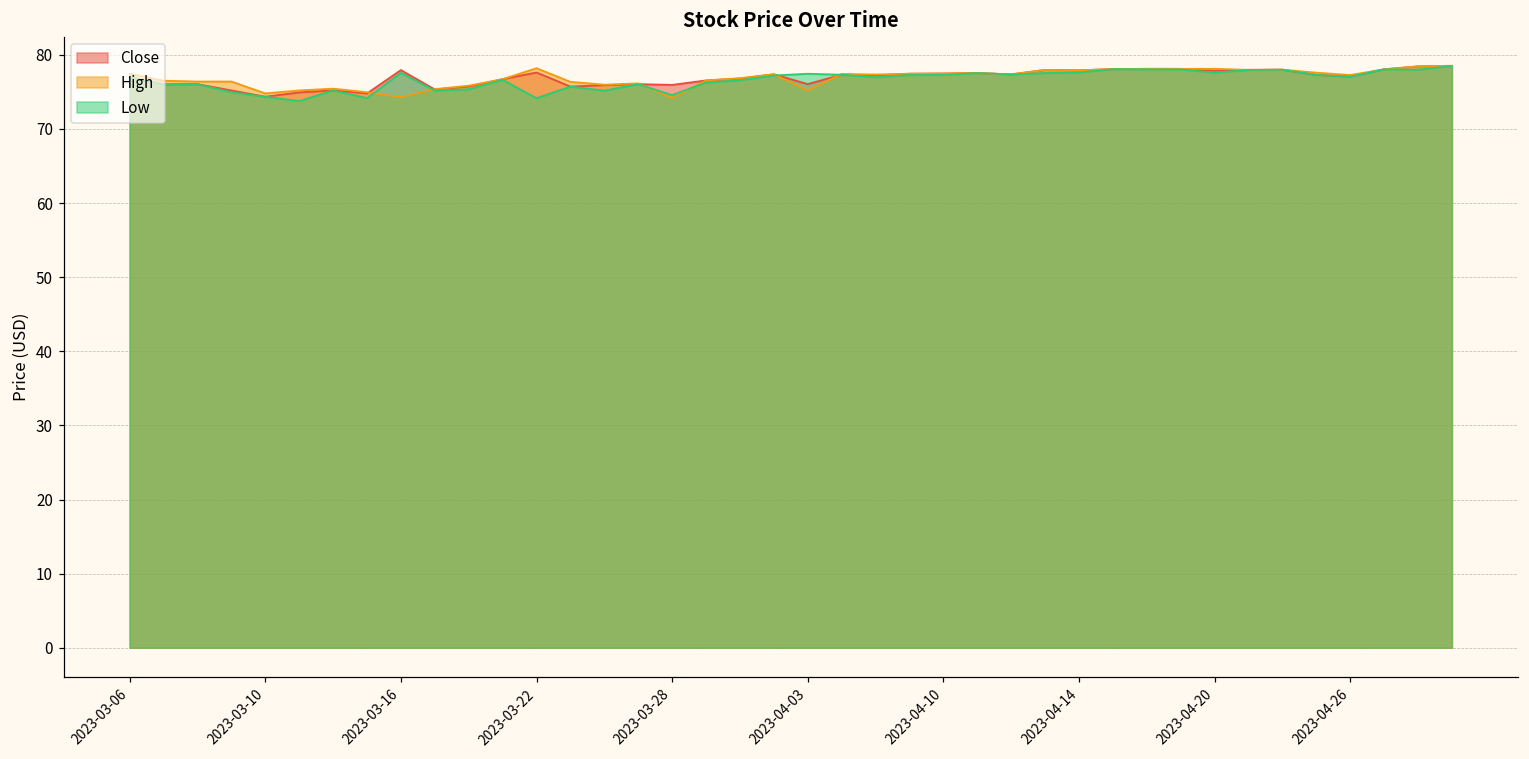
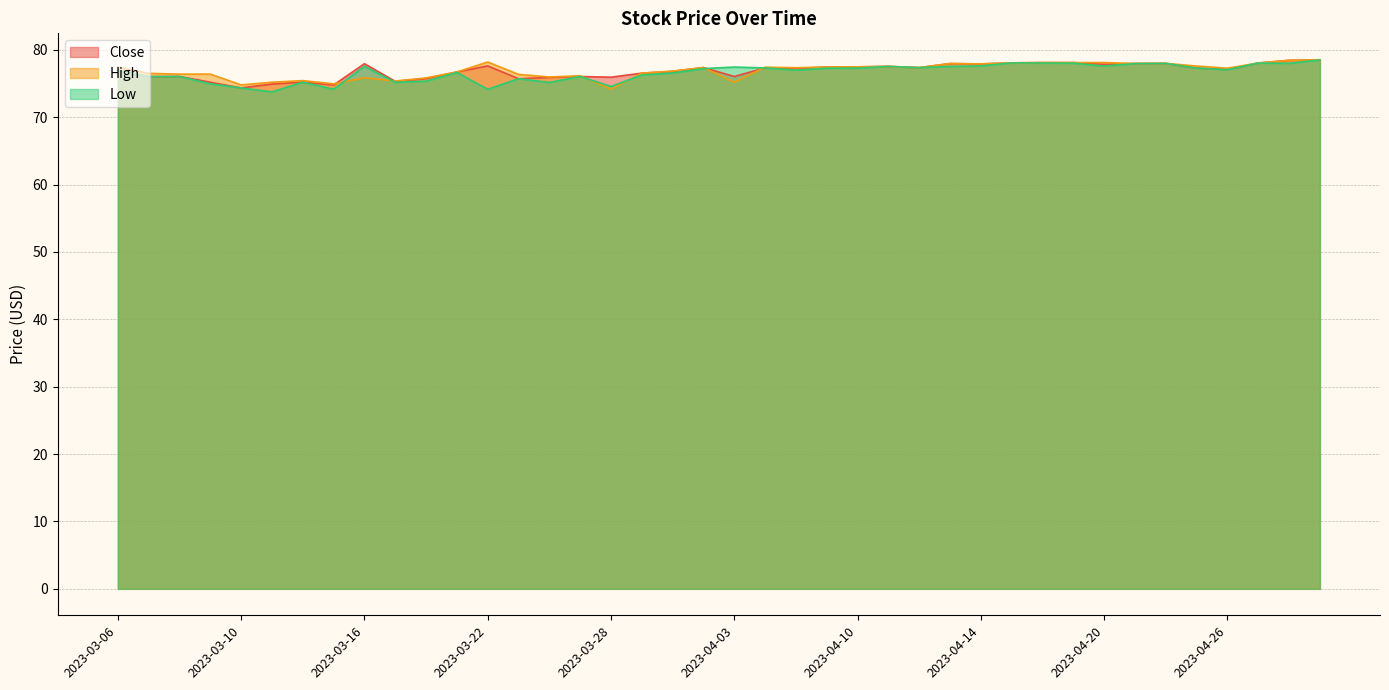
High, 2023-03-16: 74 -> 76
